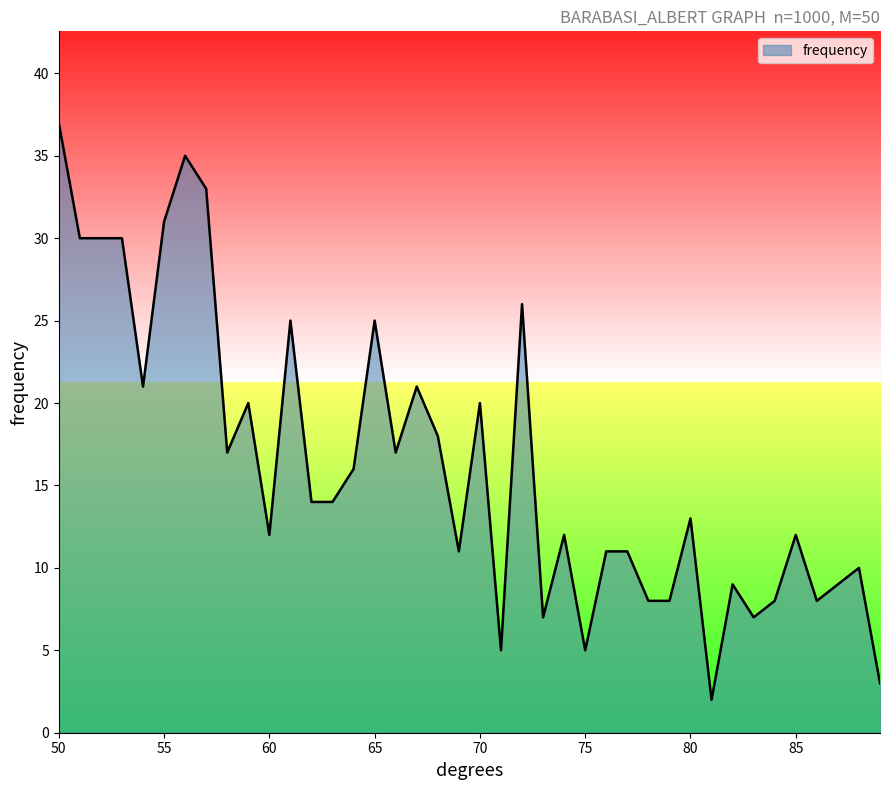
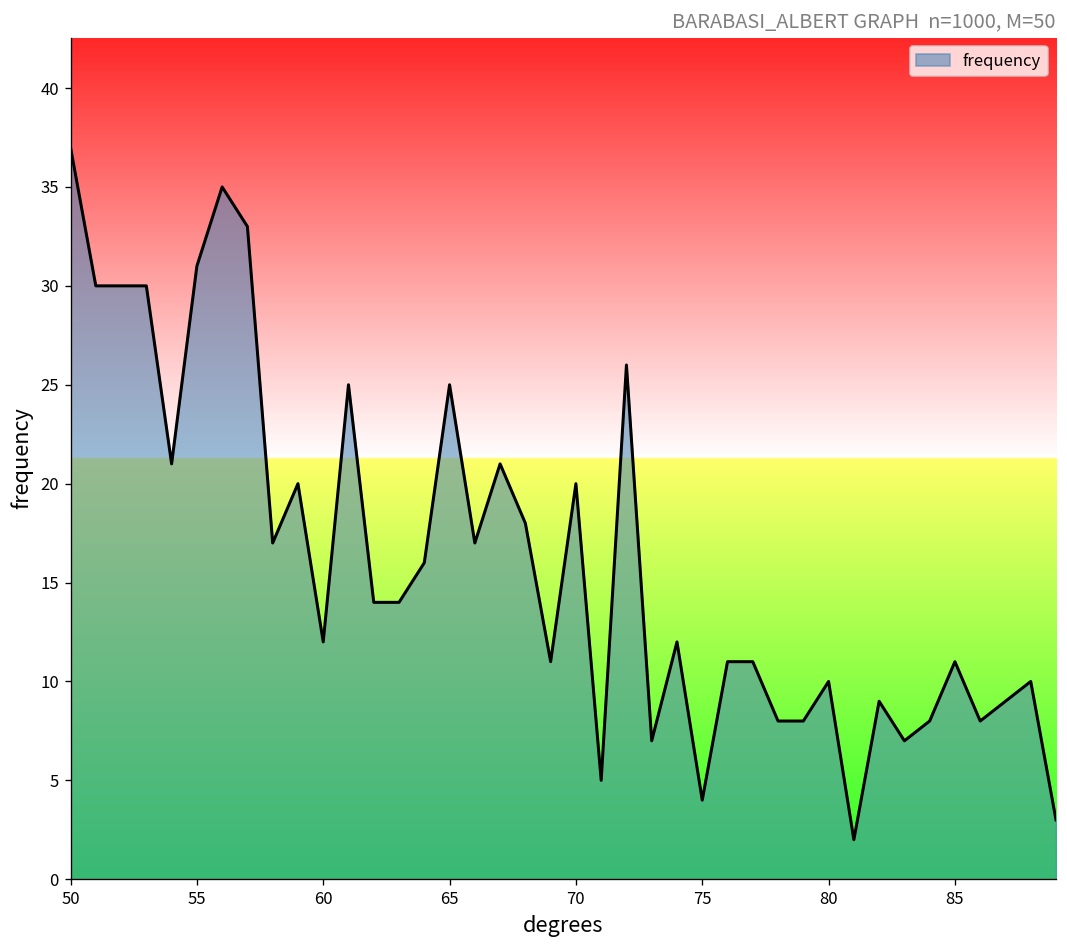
75: 5 -> 4
80: 13 -> 10
85: 12 -> 11
